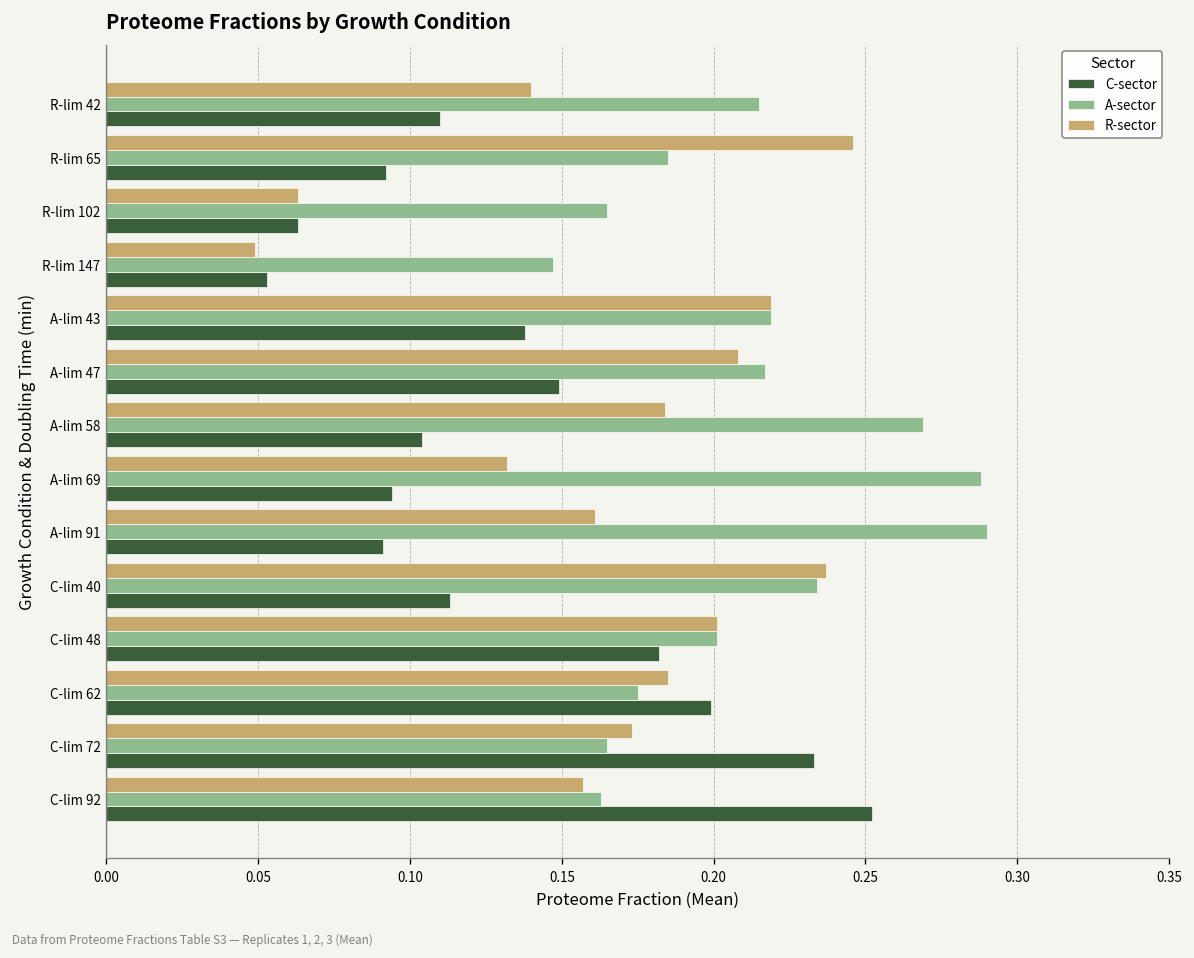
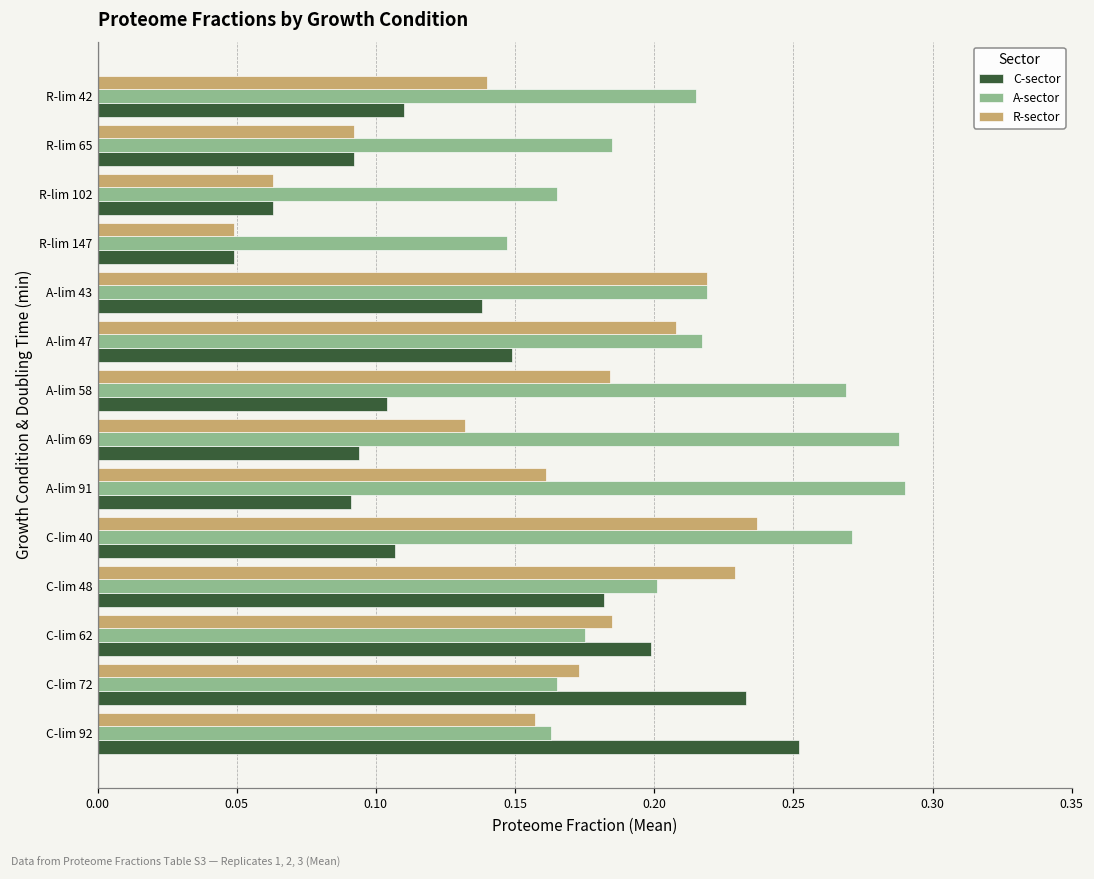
R-sector, R-lim 65: 0.246 -> 0.092
C-sector, R-lim 147: 0.053 -> 0.049
A-sector, C-lim 40: 0.234 -> 0.271
C-sector, C-lim 40: 0.113 -> 0.107
R-sector, C-lim 48: 0.201 -> 0.229
